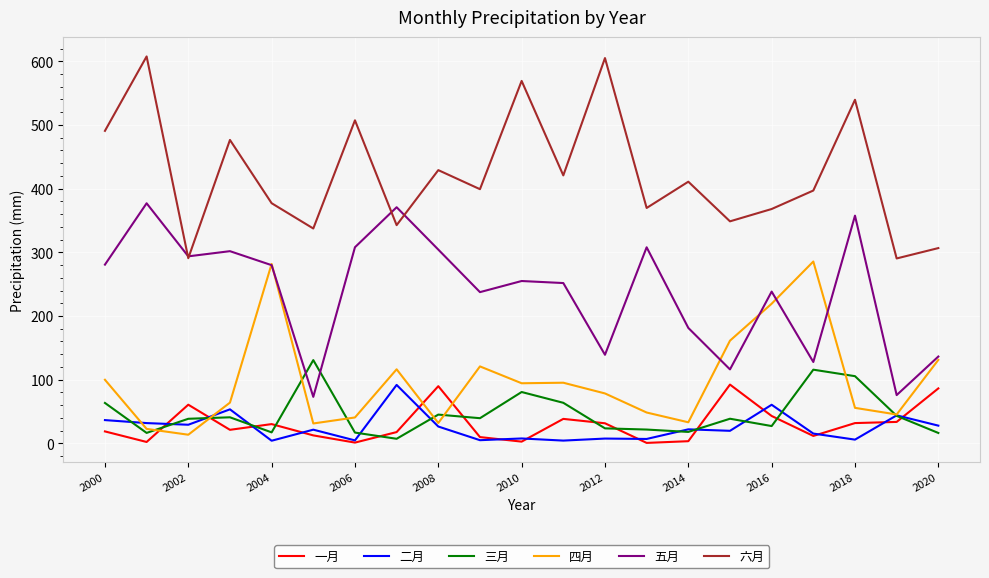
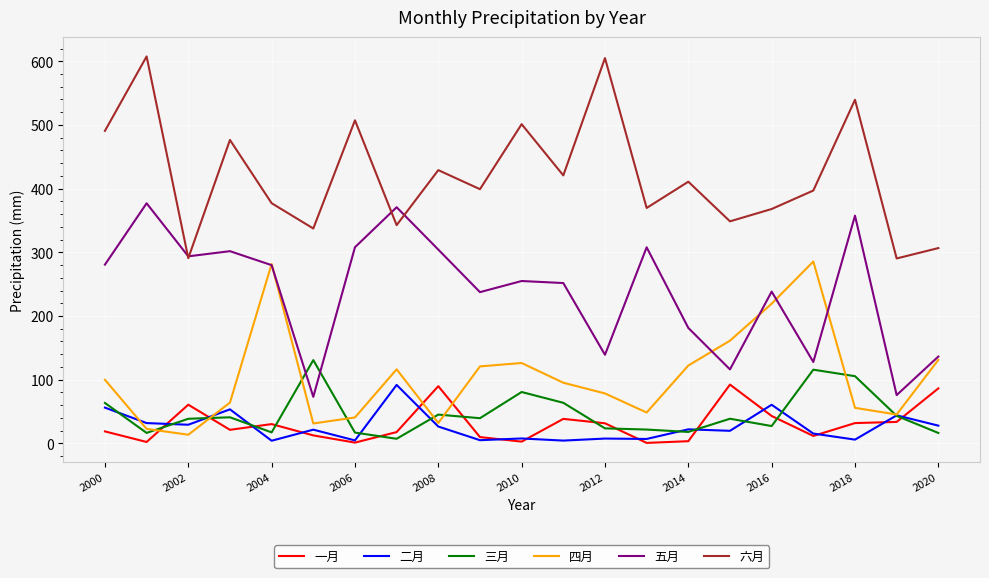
二月, 2000: 40 -> 60
四月, 2010: 90 -> 130
六月, 2010: 570 -> 500
四月, 2014: 30 -> 120
